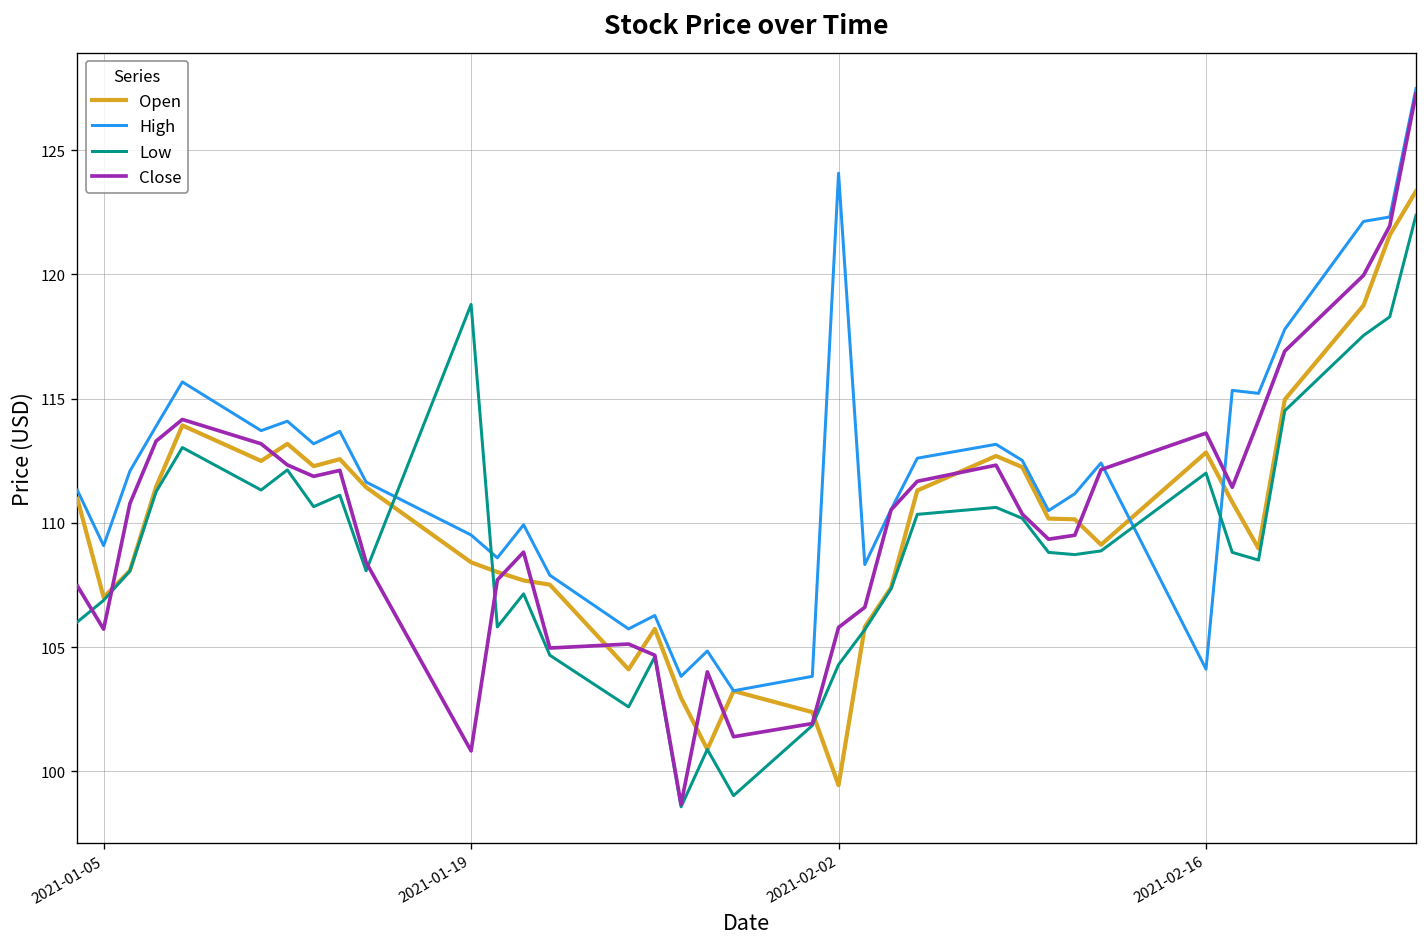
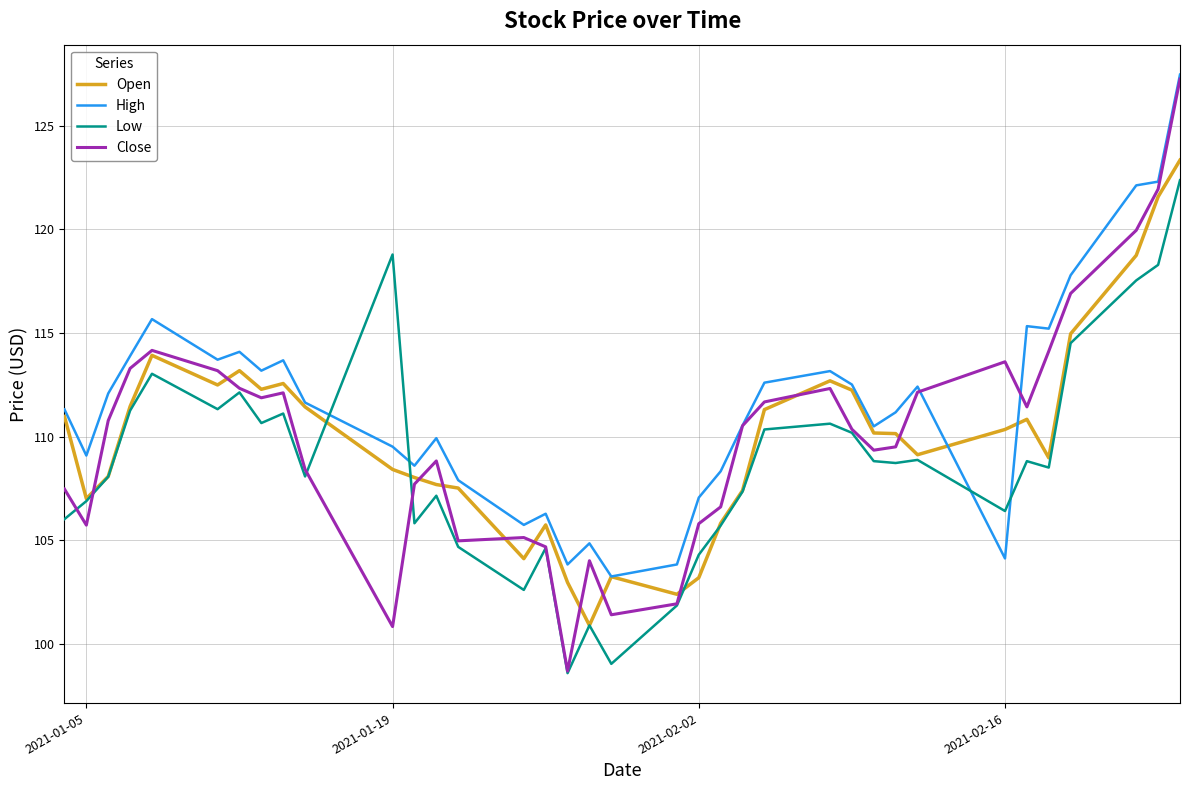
Open, 2021-02-02: 99.4 -> 103.2
High, 2021-02-02: 124.1 -> 107.1
Open, 2021-02-16: 112.8 -> 110.3
Low, 2021-02-16: 112.0 -> 106.4
